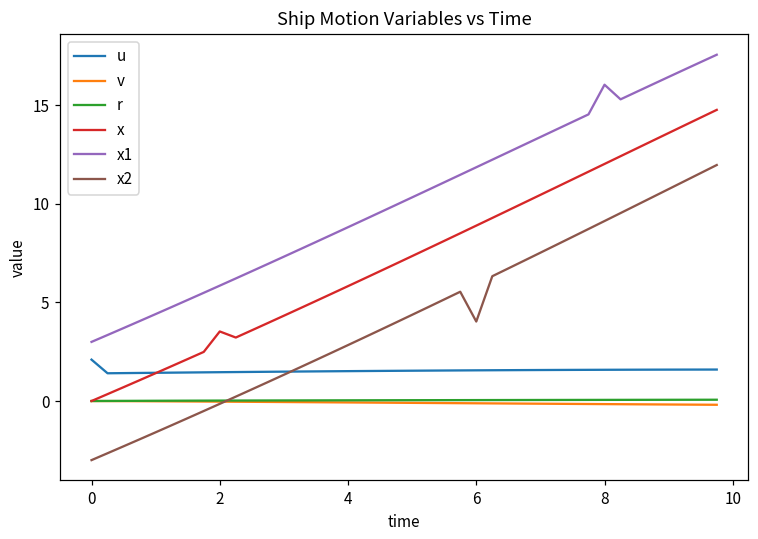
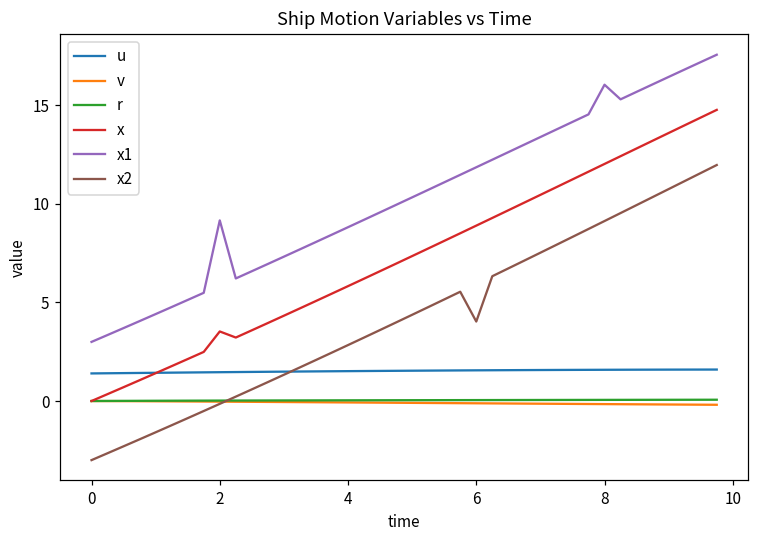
u, 0: 2.1 -> 1.4
x1, 2: 5.9 -> 9.2
